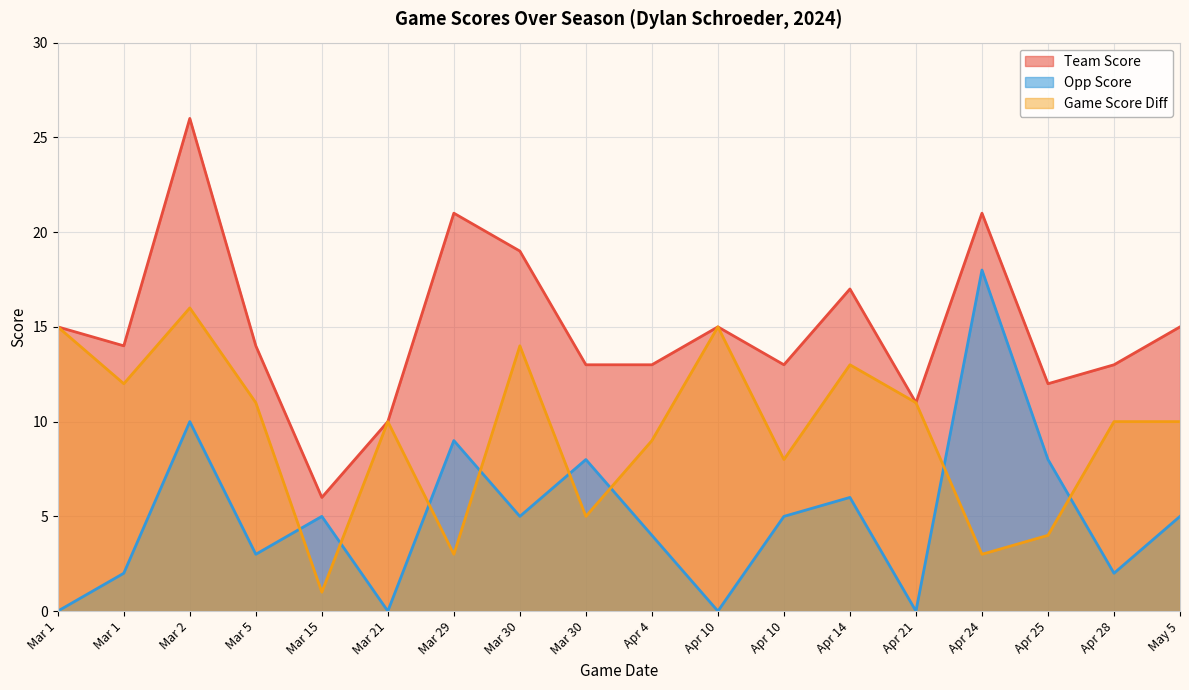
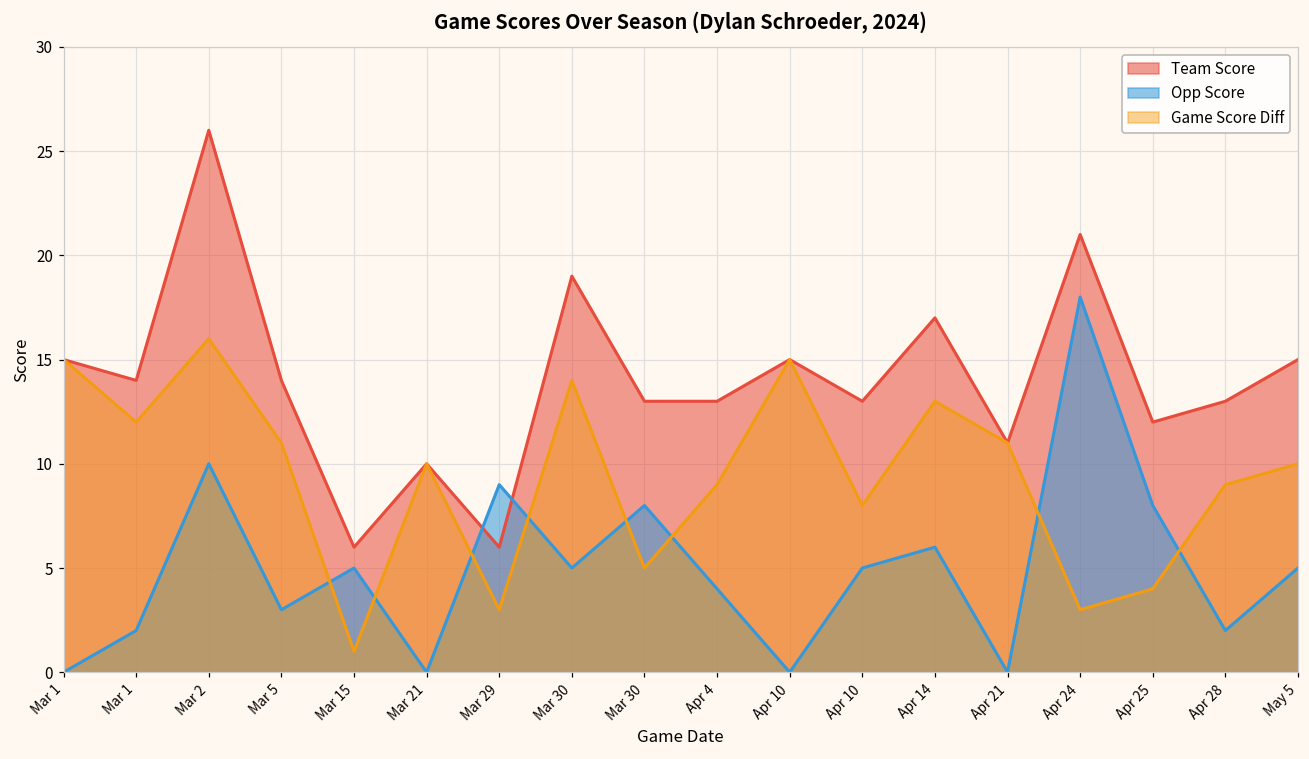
Team Score, Mar 29: 21 -> 6
Game Score Diff, Apr 28: 10 -> 9
